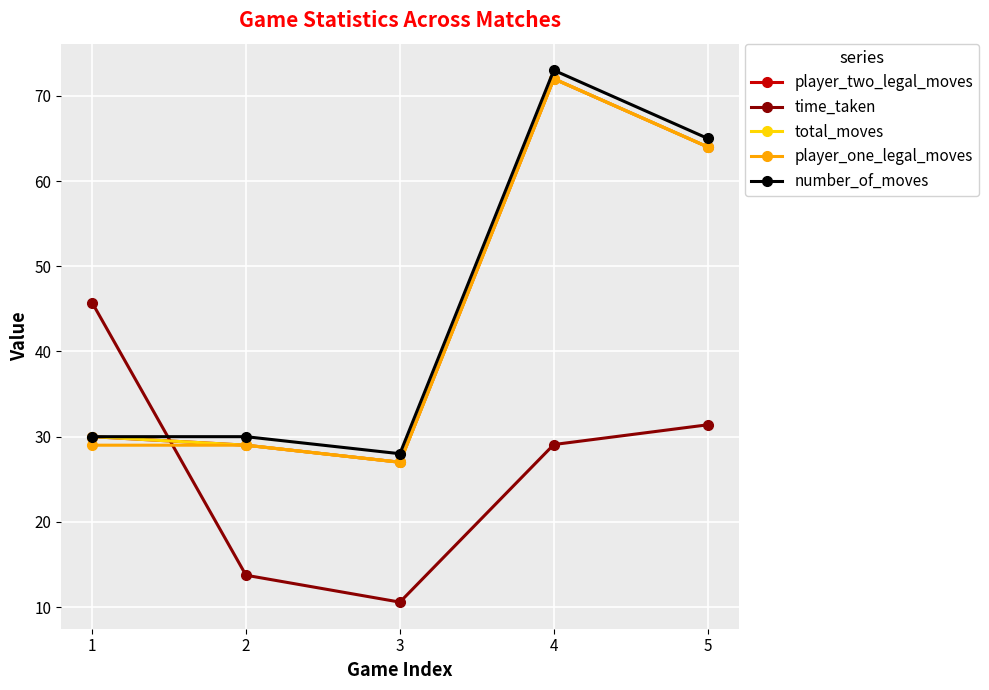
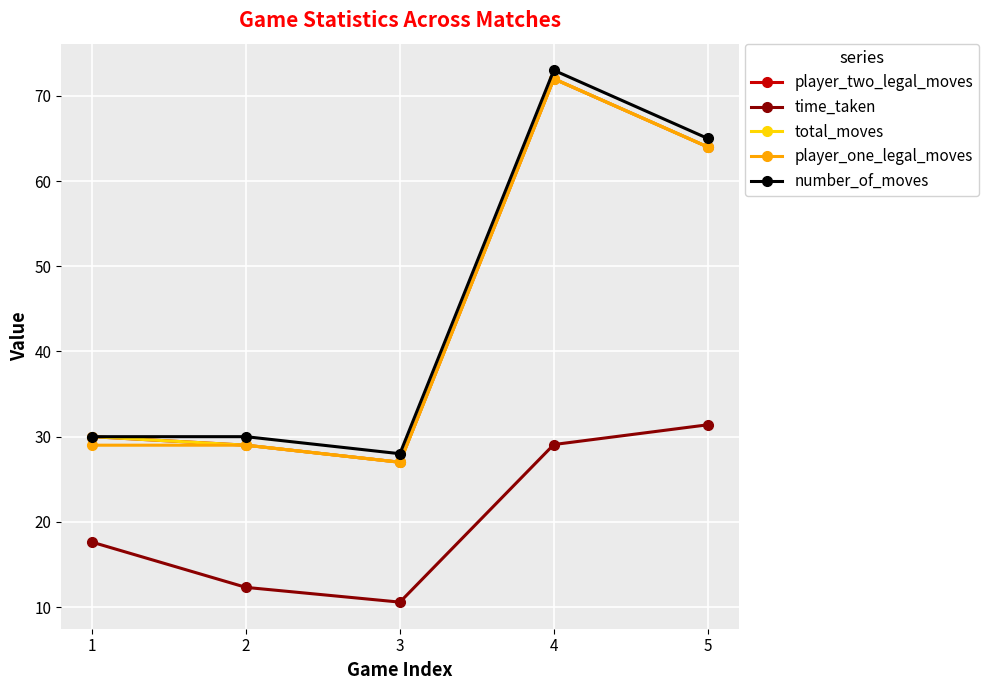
time_taken, 1: 46 -> 18
time_taken, 2: 14 -> 12
